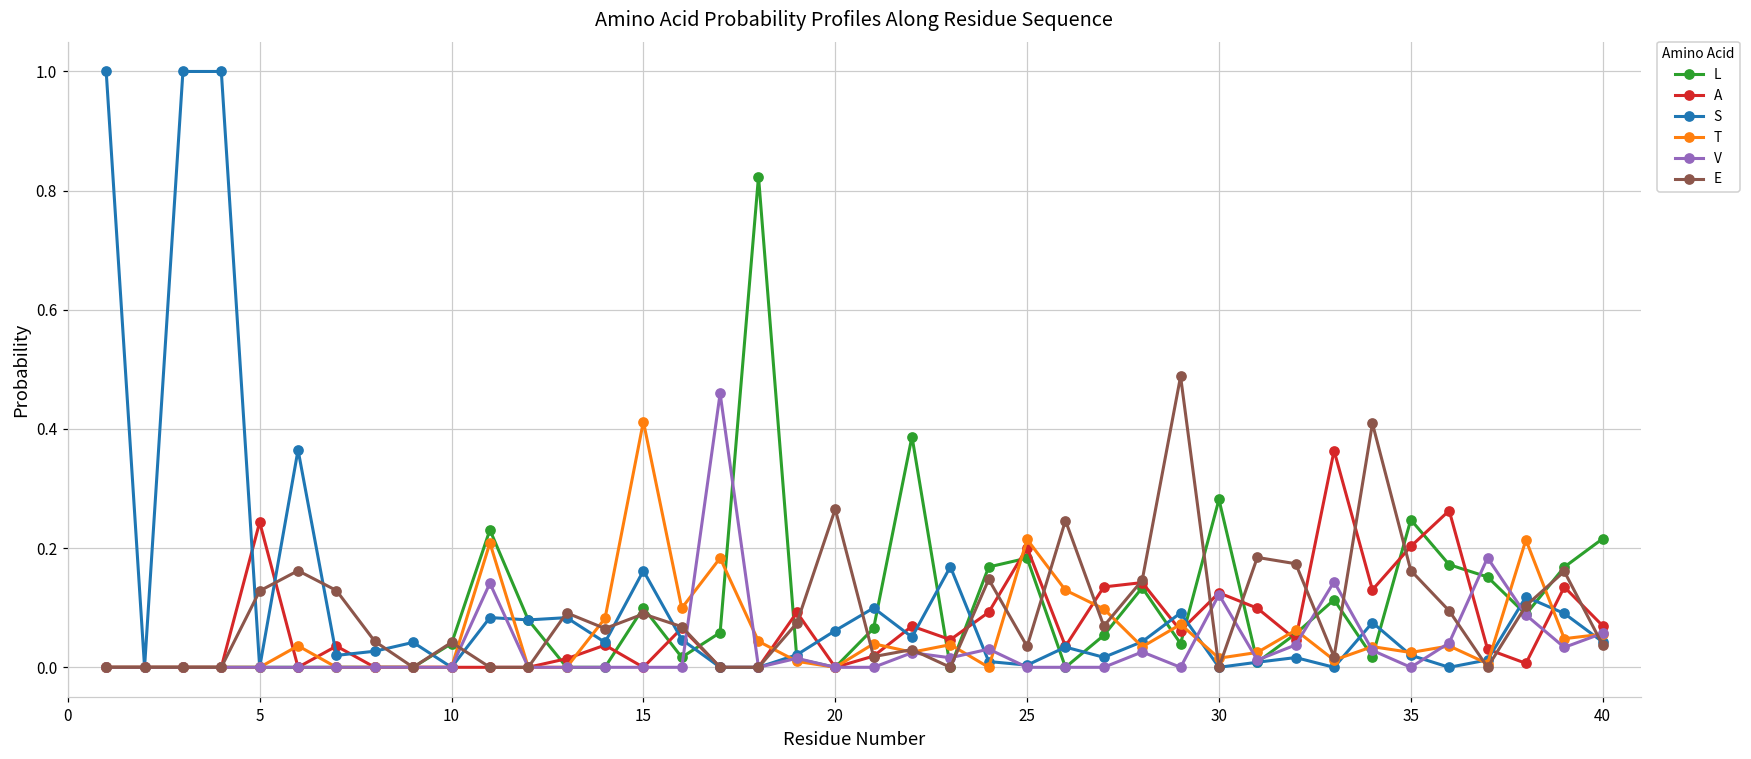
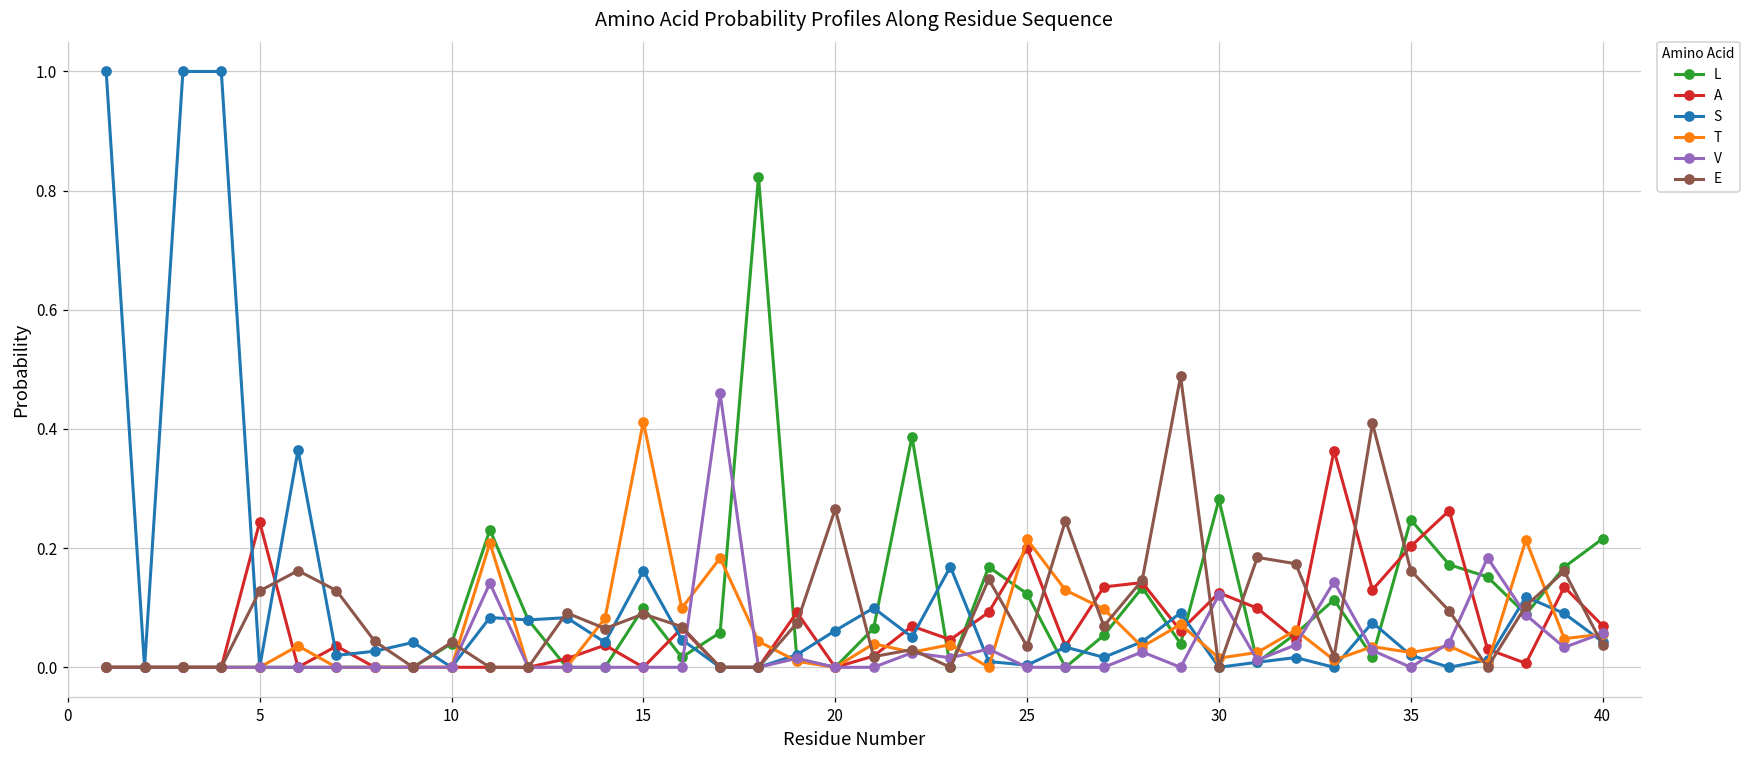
L, 25: 0.18 -> 0.12
